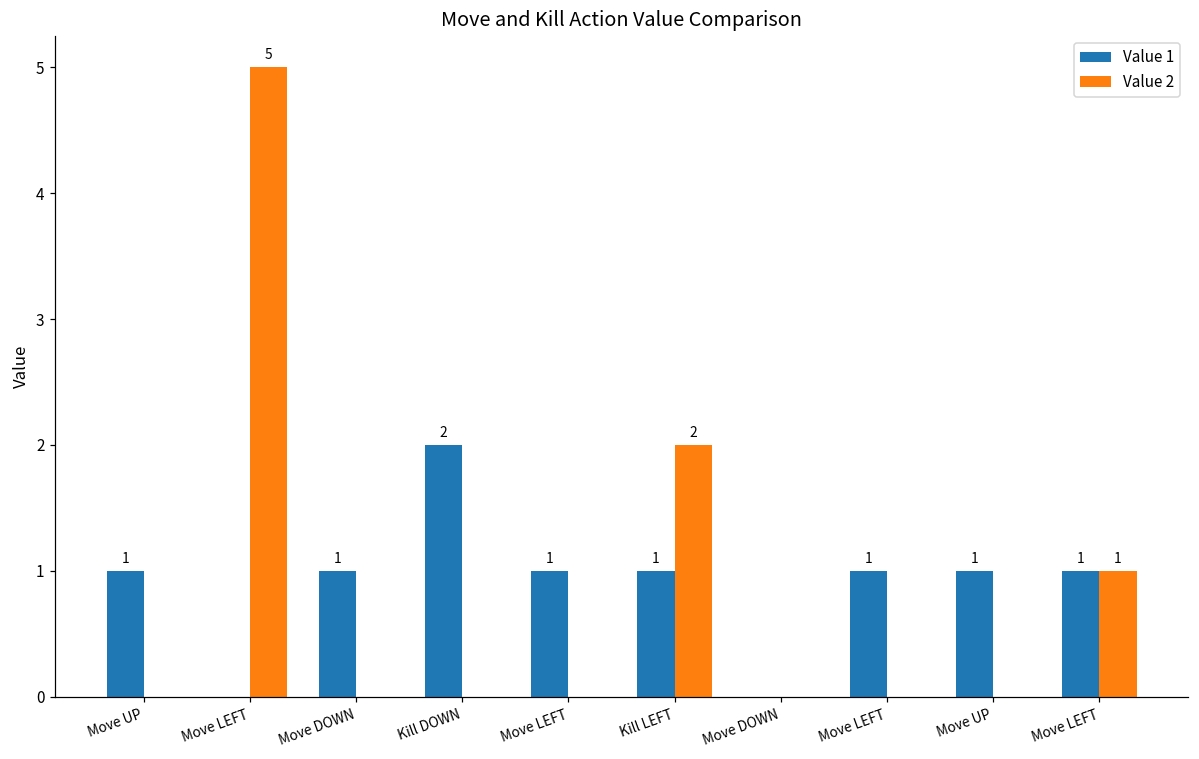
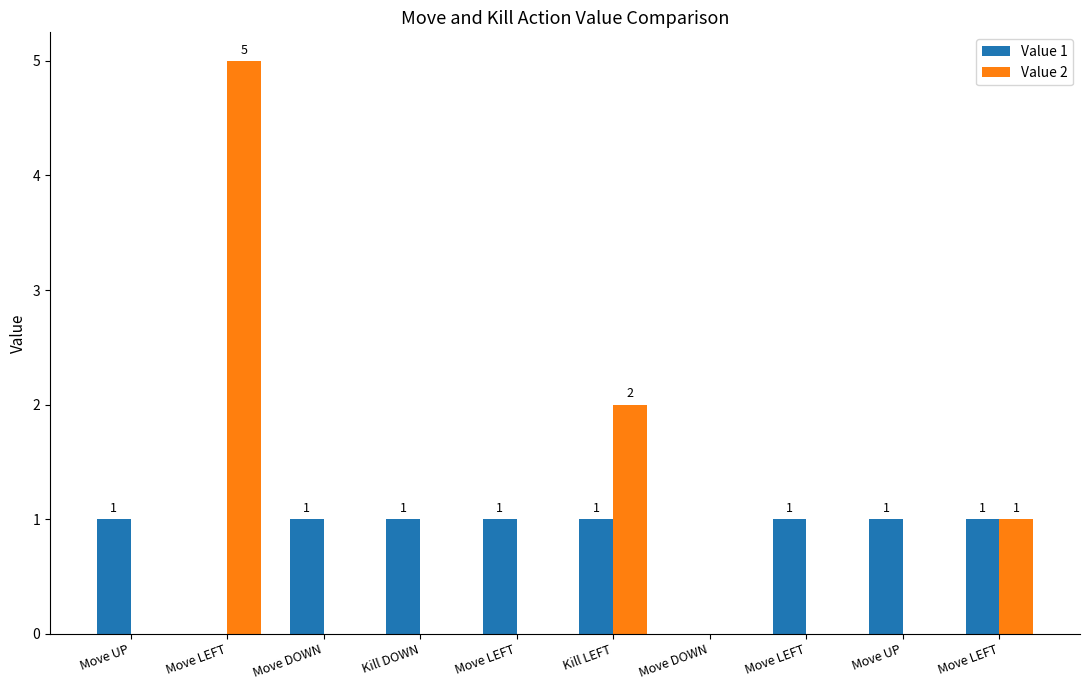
Value 1, Kill DOWN: 2 -> 1
